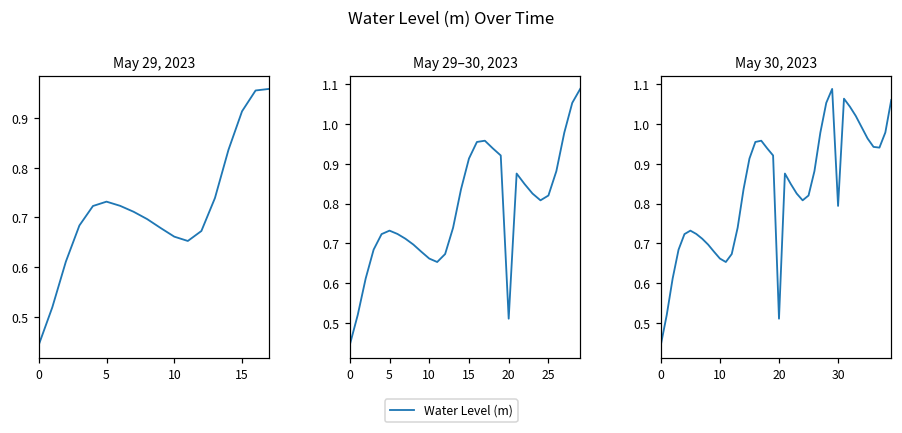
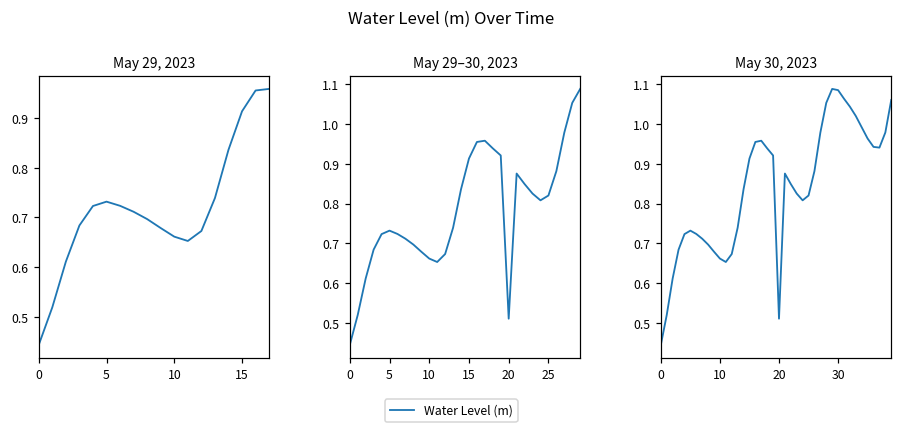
May 30, 2023, 30: 0.79 -> 1.09
